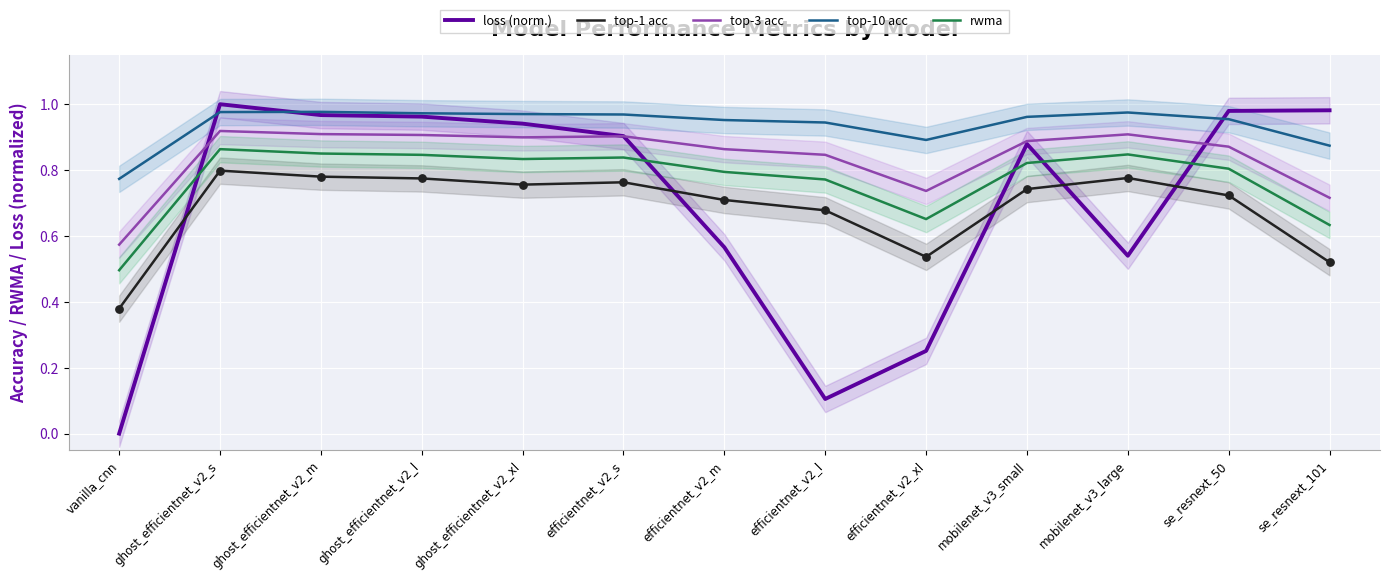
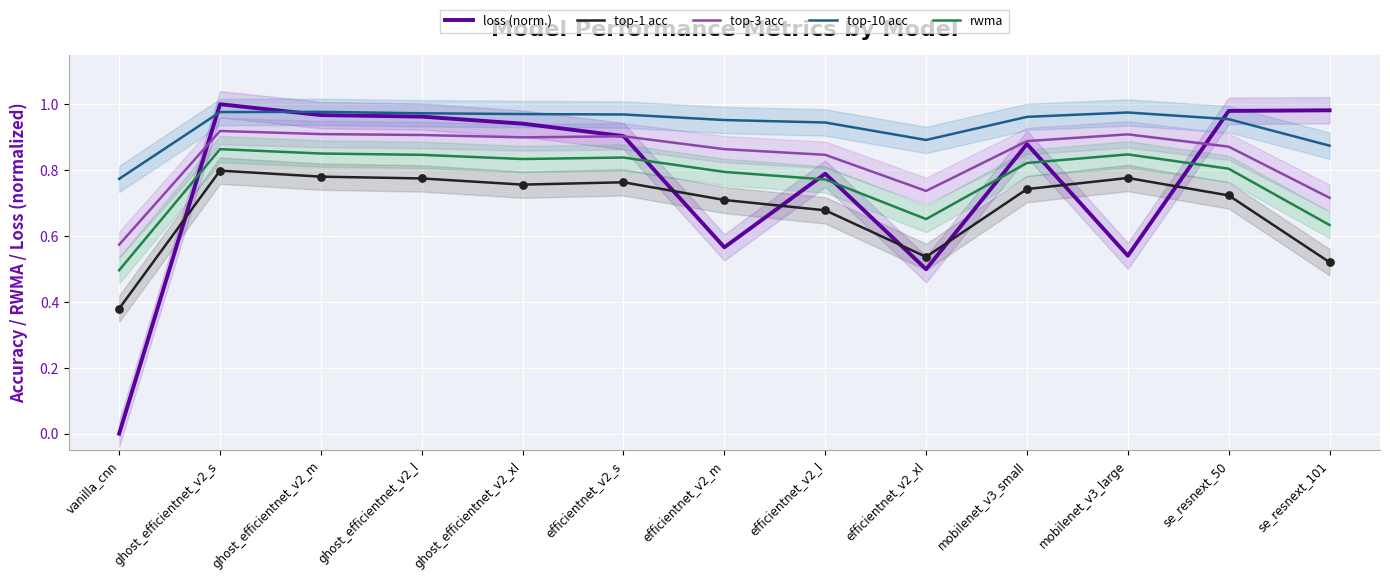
loss (norm.), efficientnet_v2_l: 0.11 -> 0.79
loss (norm.), efficientnet_v2_xl: 0.25 -> 0.50
